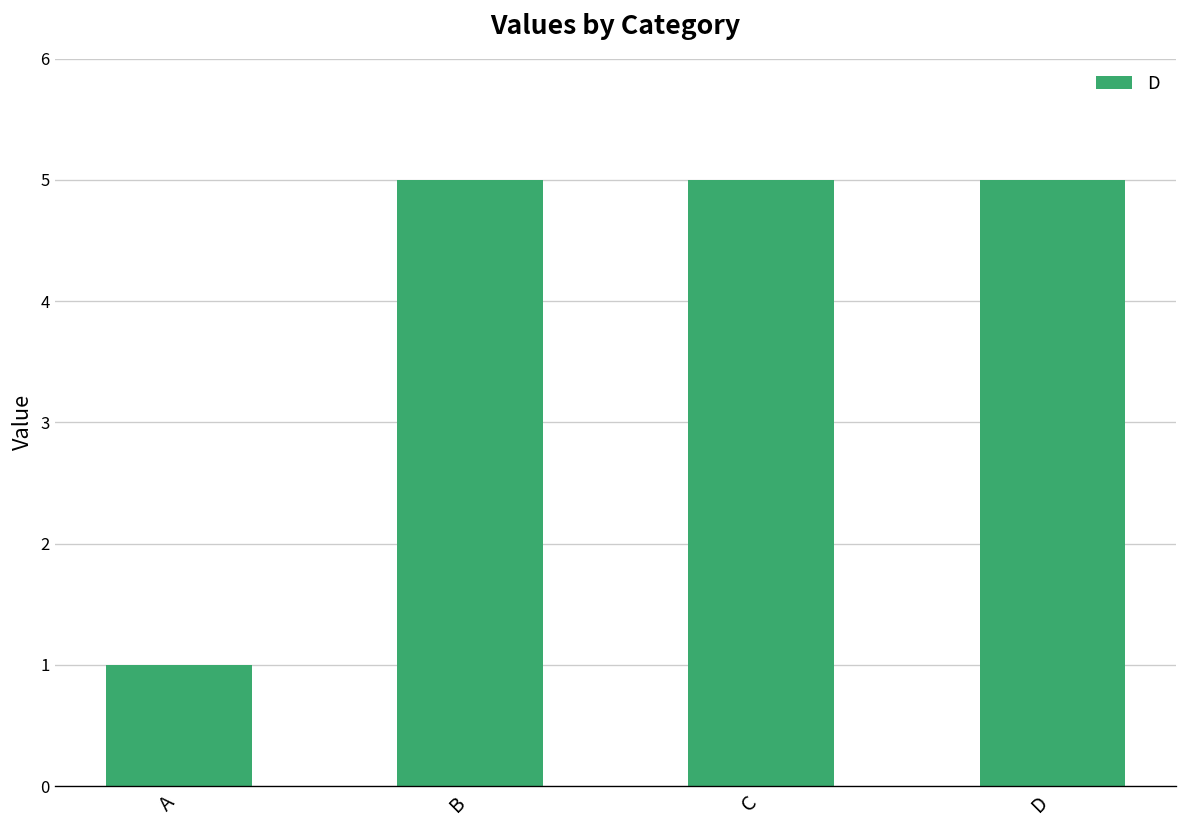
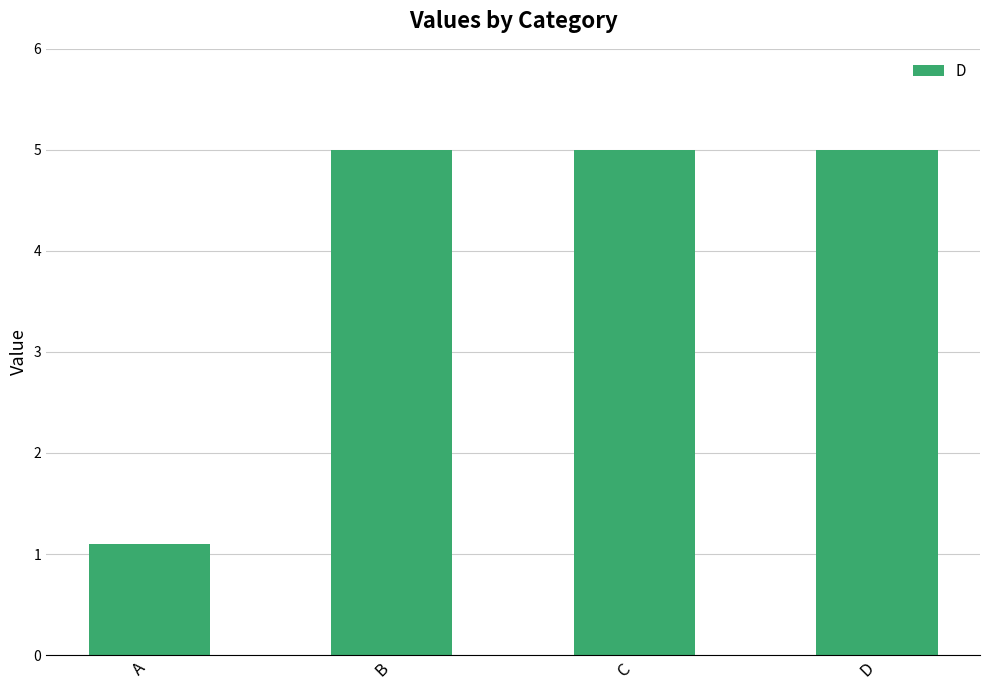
A: 1.0 -> 1.1
